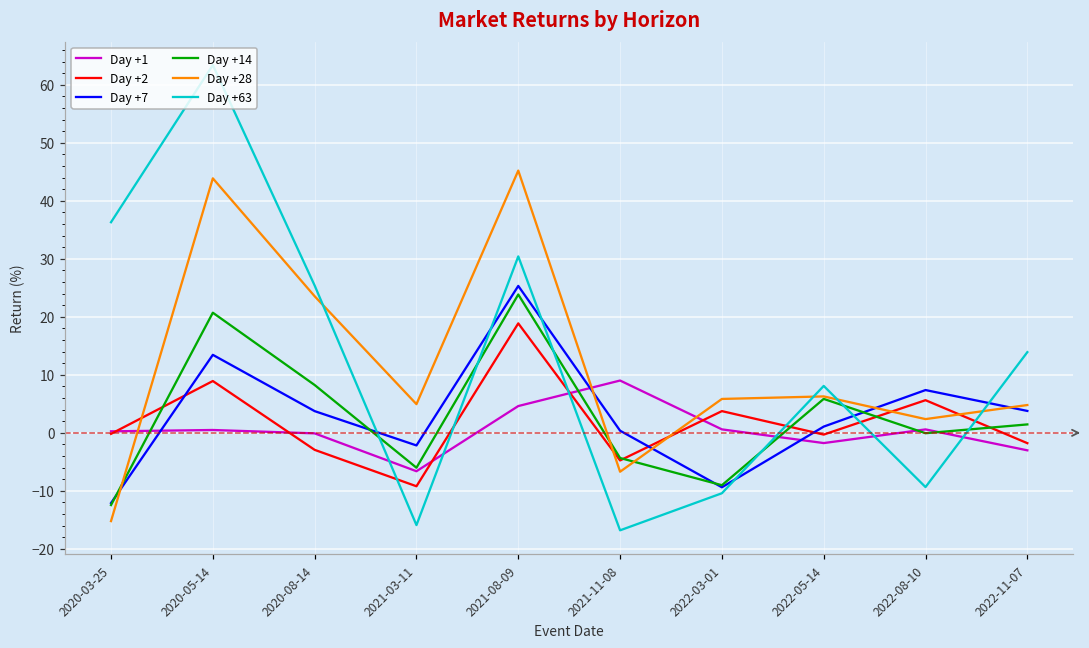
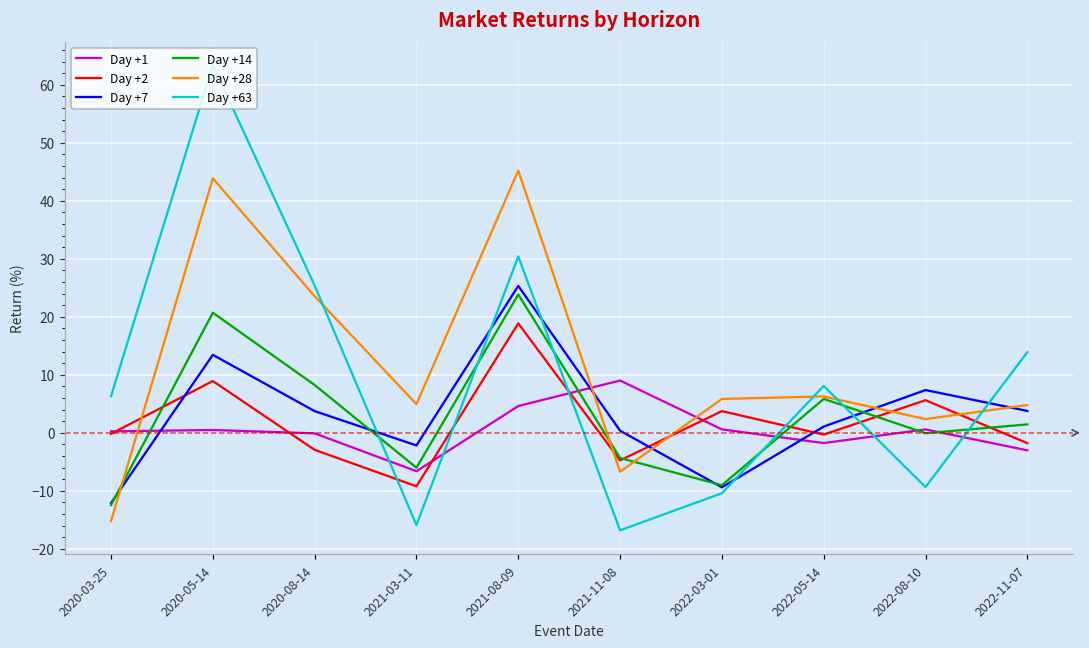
Day +63, 2020-03-25: 36 -> 6
